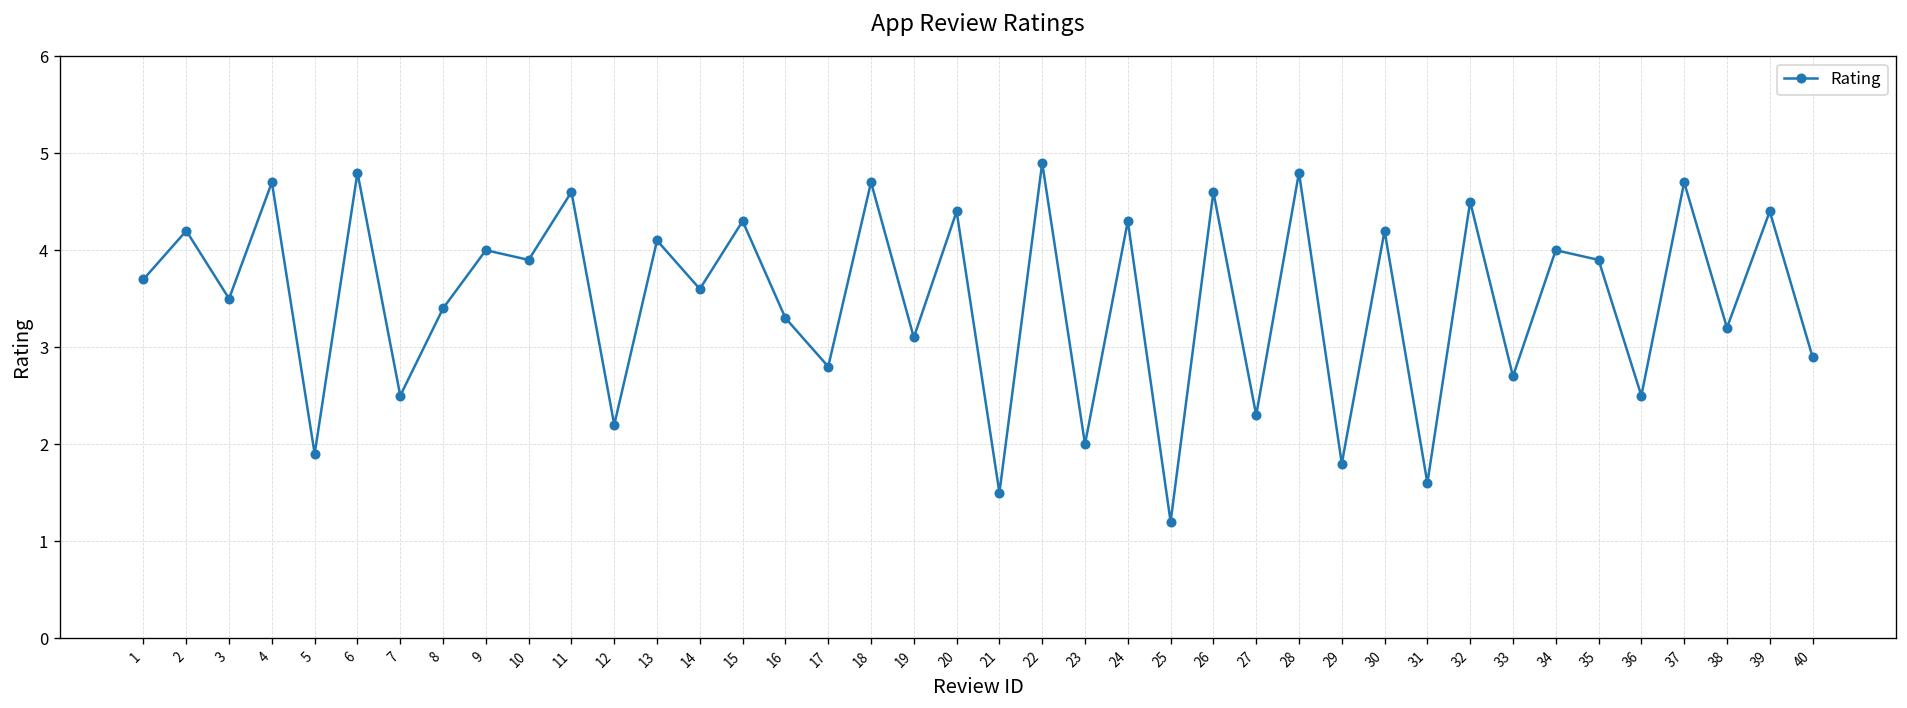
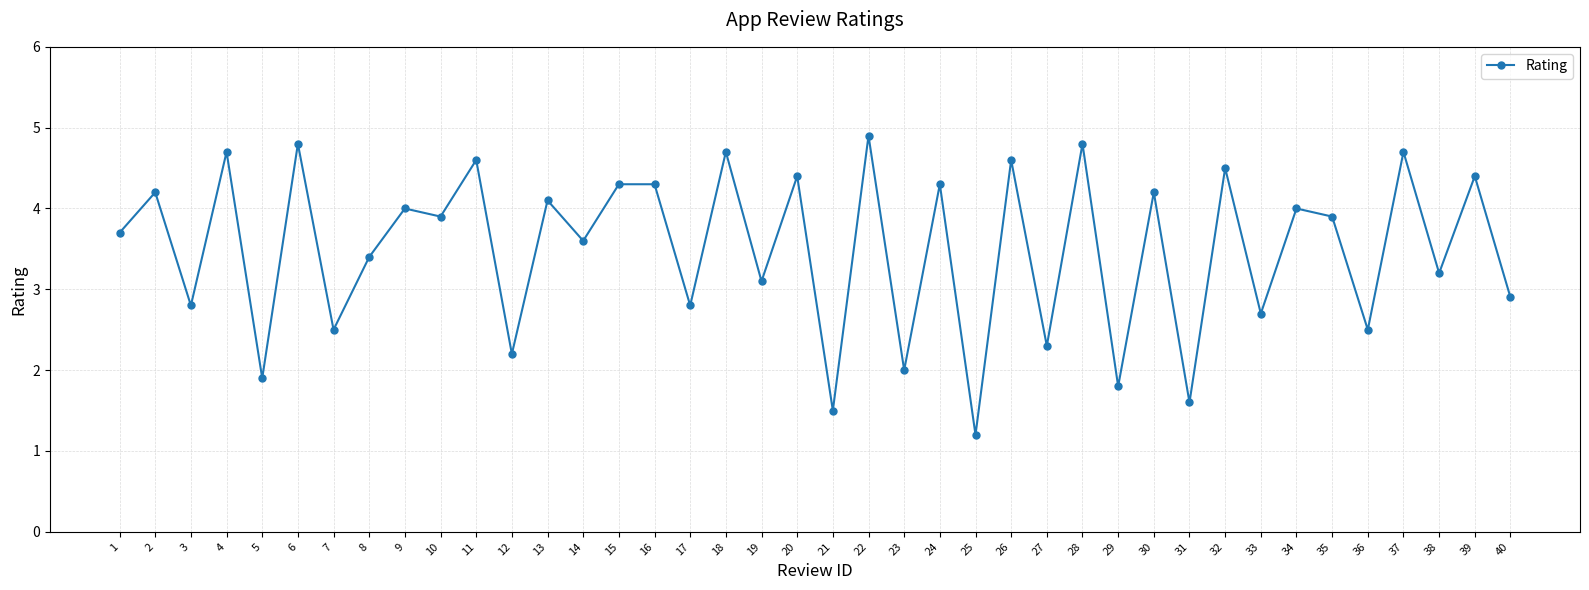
3: 3.5 -> 2.8
16: 3.3 -> 4.3
